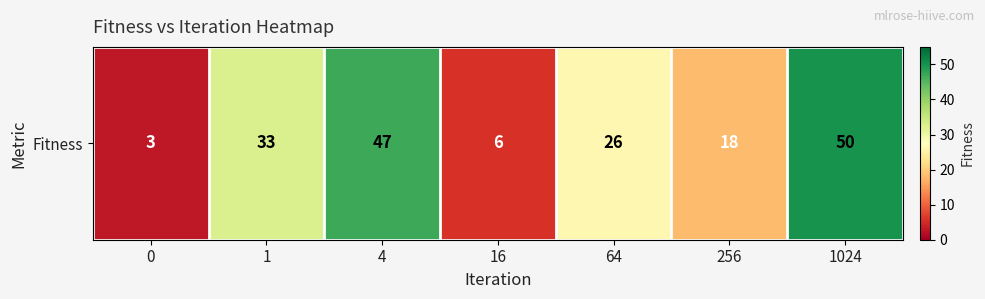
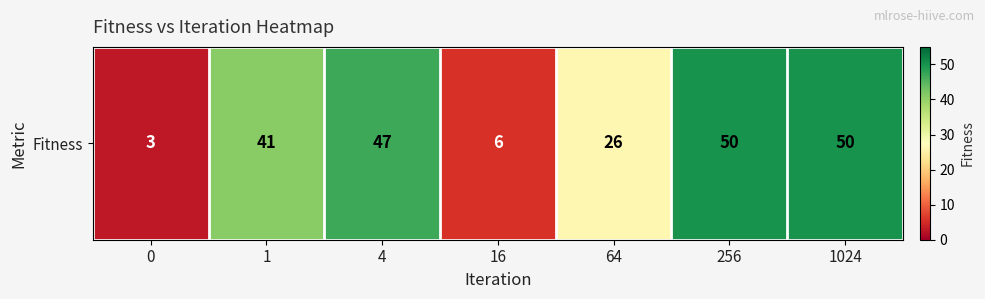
Fitness, 1: 33 -> 41
Fitness, 256: 18 -> 50
